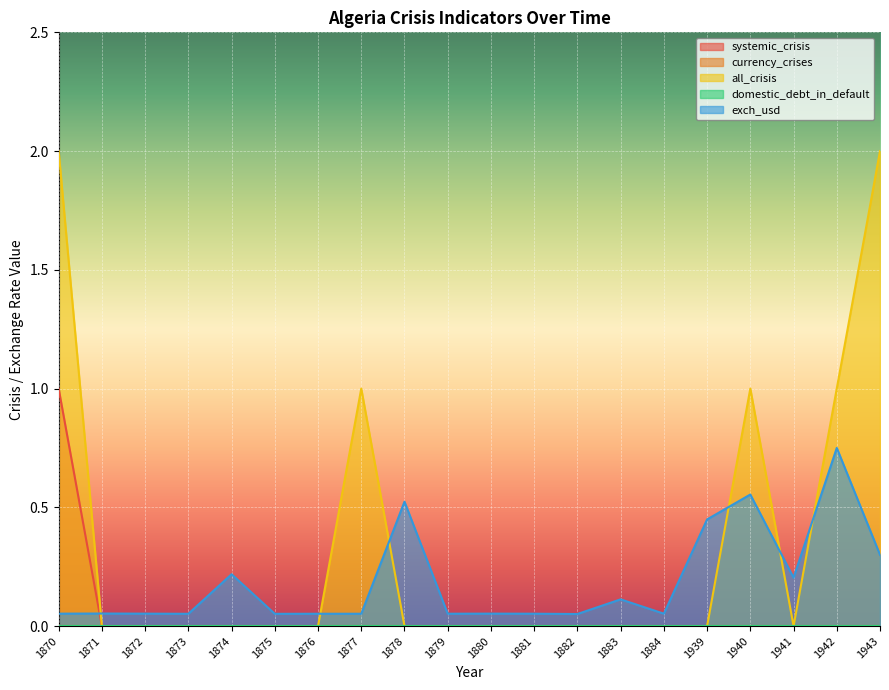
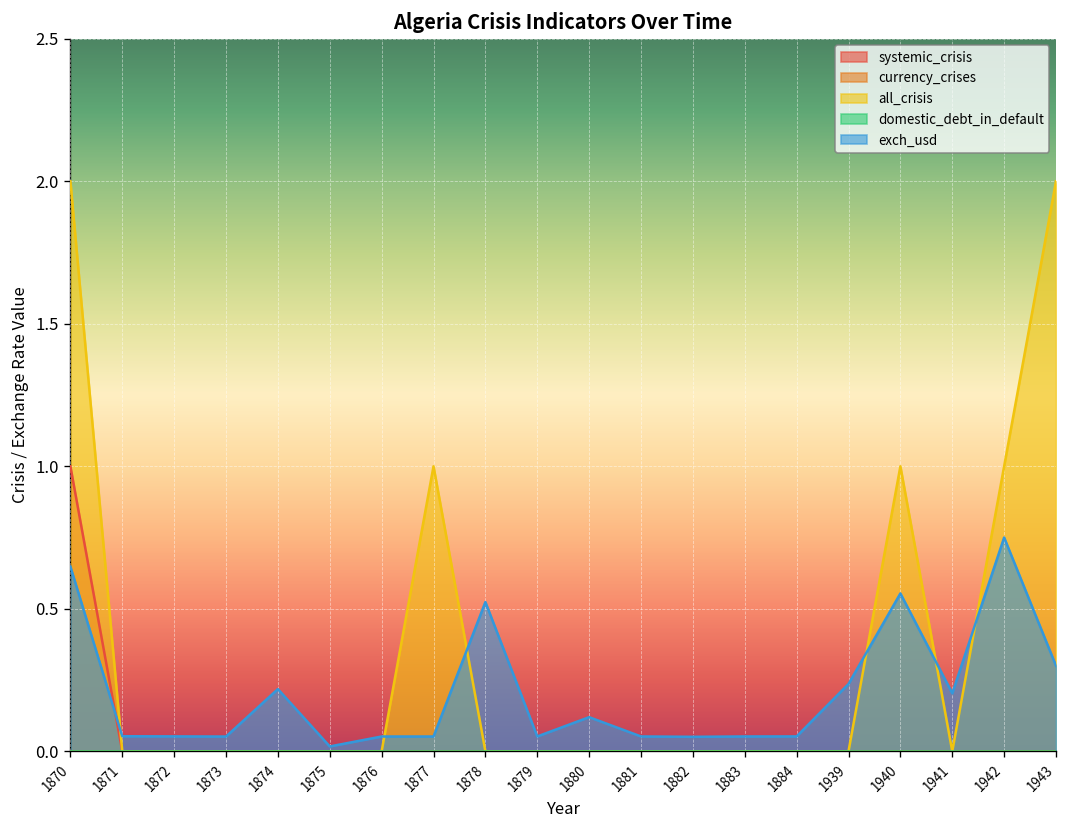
exch_usd, 1870: 0.05 -> 0.65
exch_usd, 1875: 0.05 -> 0.02
exch_usd, 1880: 0.05 -> 0.12
exch_usd, 1883: 0.11 -> 0.05
exch_usd, 1939: 0.45 -> 0.24
